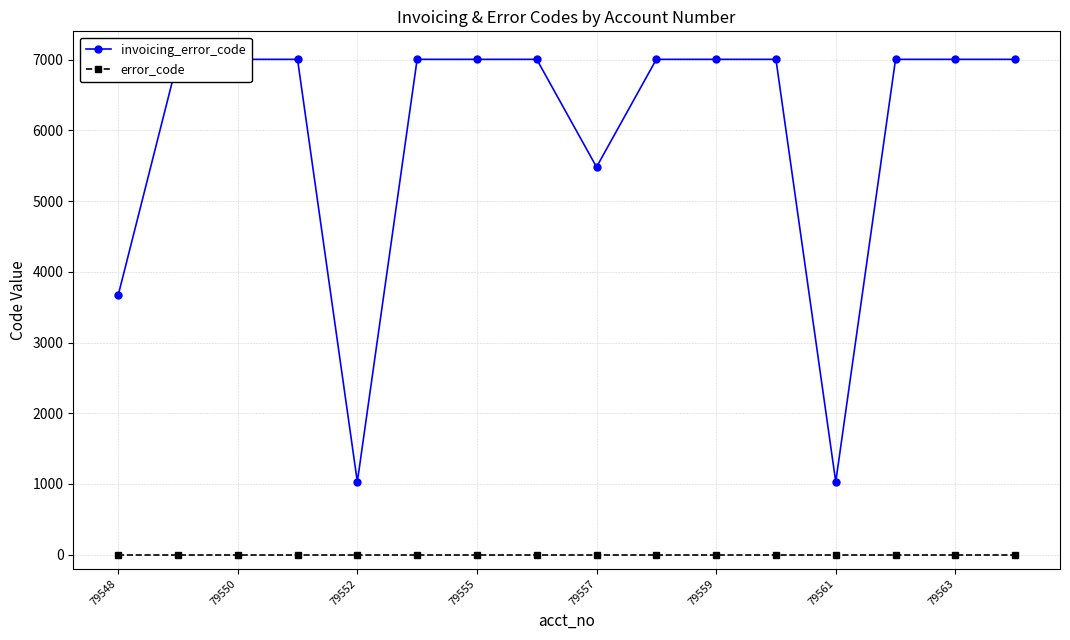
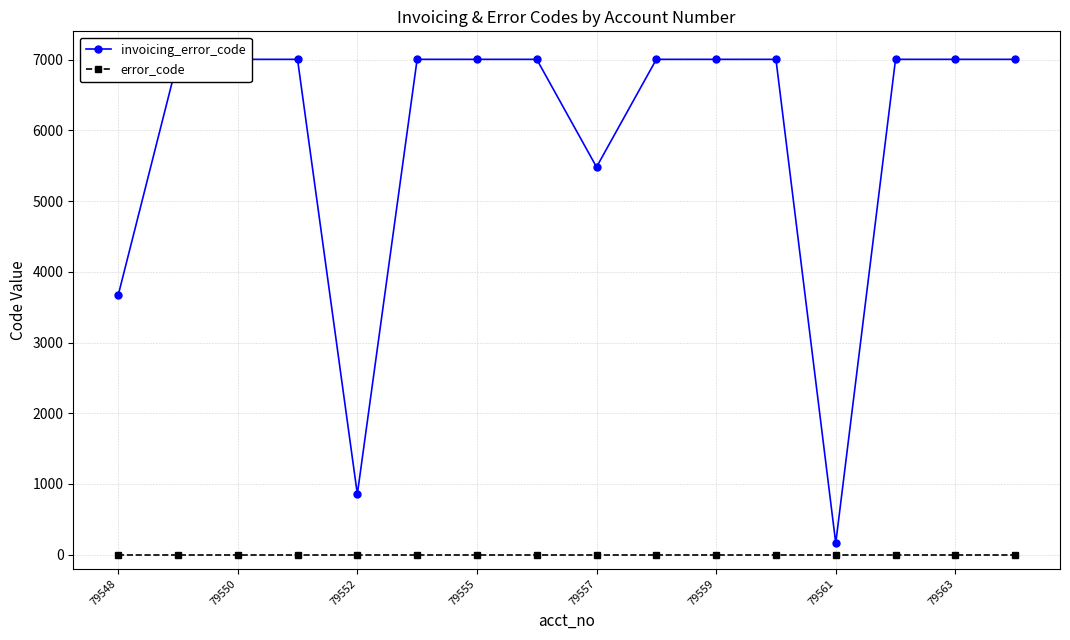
invoicing_error_code, 79552: 1000 -> 900
invoicing_error_code, 79561: 1000 -> 200
